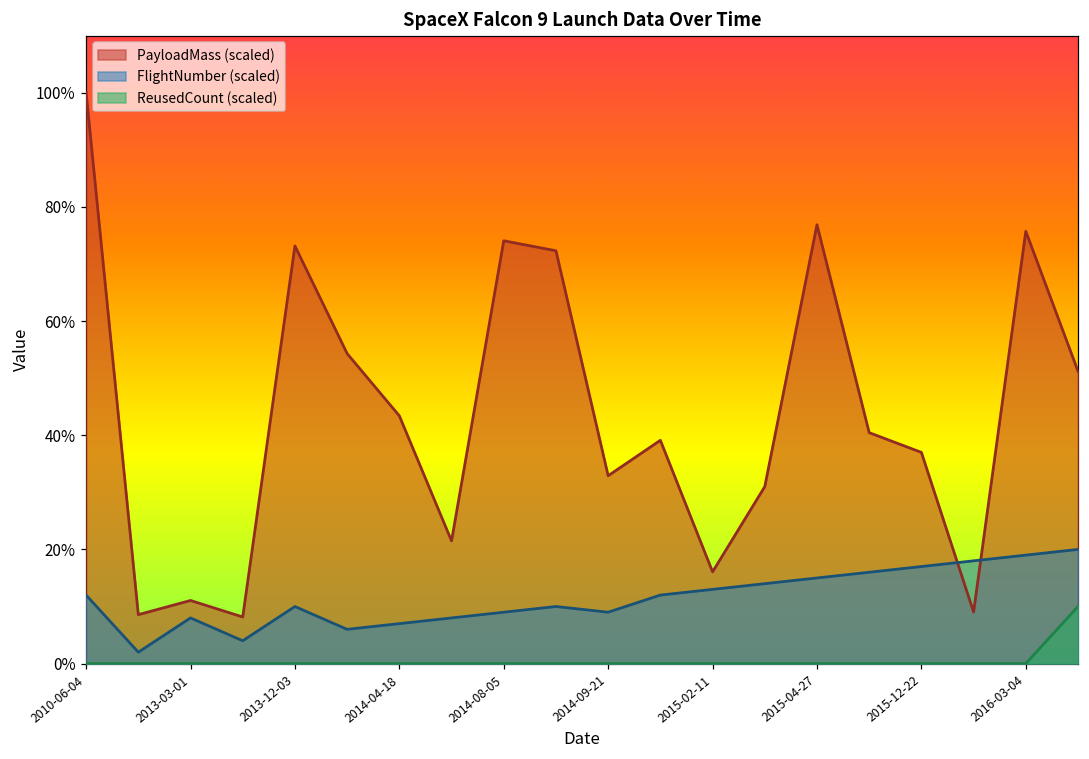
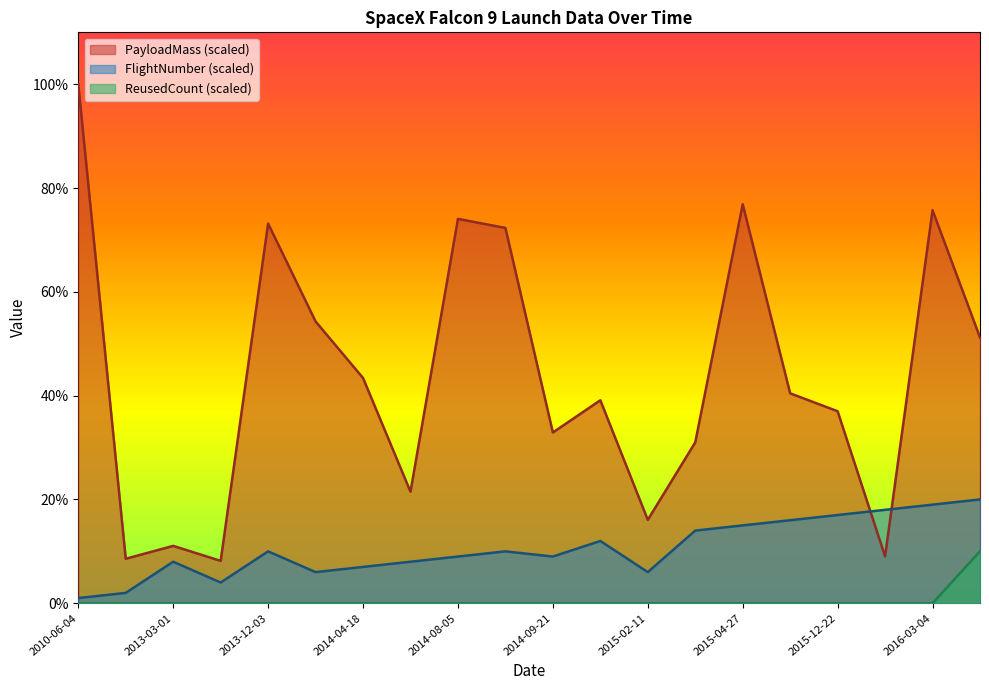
FlightNumber (scaled), 2010-06-04: 12% -> 1%
FlightNumber (scaled), 2015-02-11: 13% -> 6%
